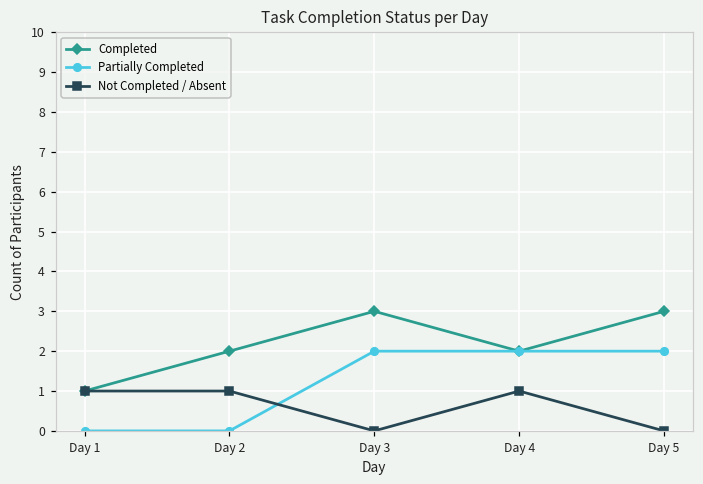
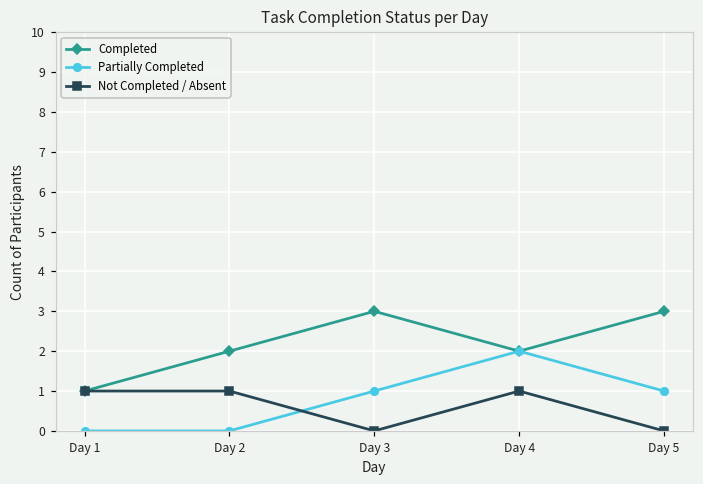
Partially Completed, Day 3: 2 -> 1
Partially Completed, Day 5: 2 -> 1
